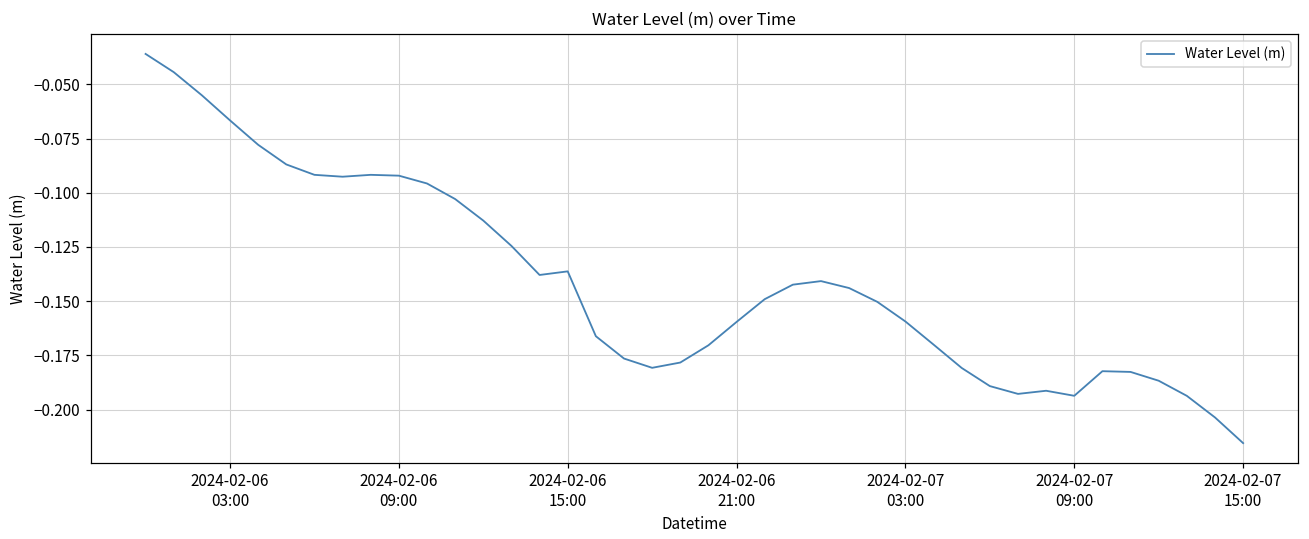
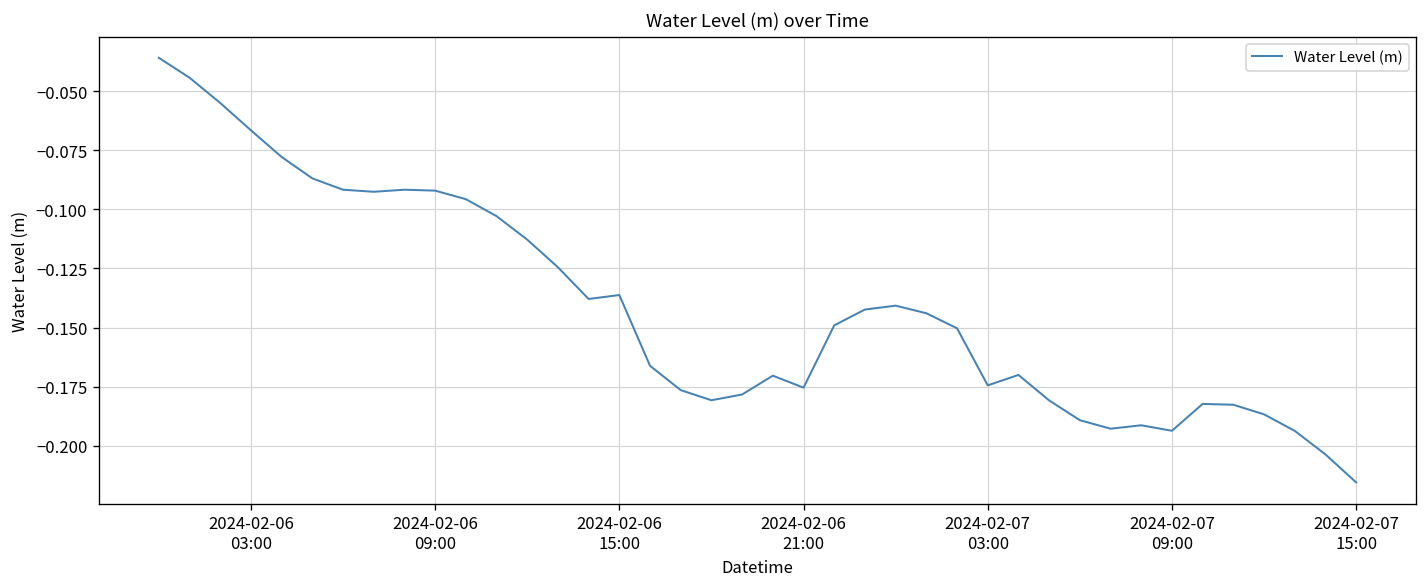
2024-02-06 21:00: -0.160 -> -0.175
2024-02-07 03:00: -0.159 -> -0.174
